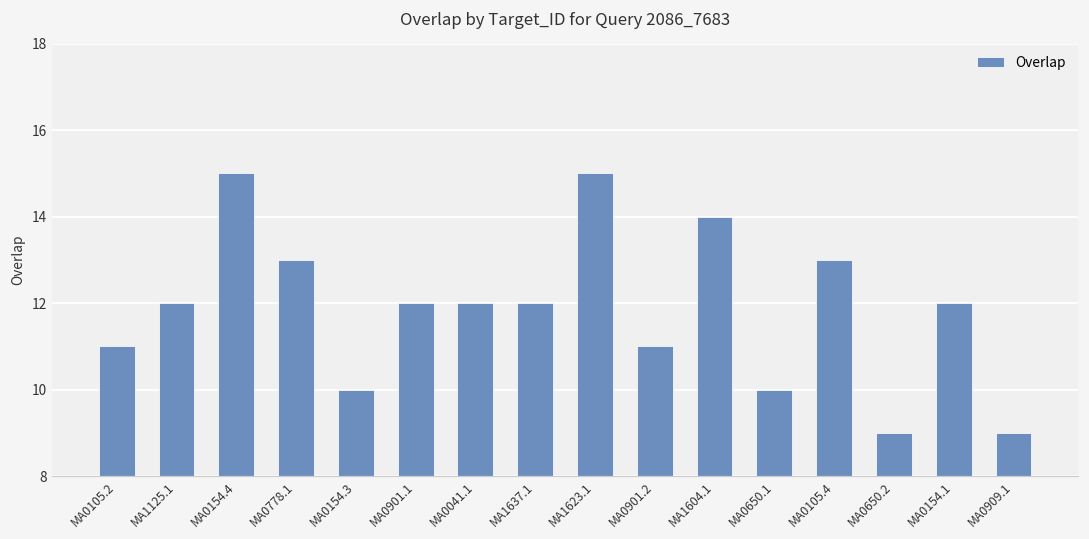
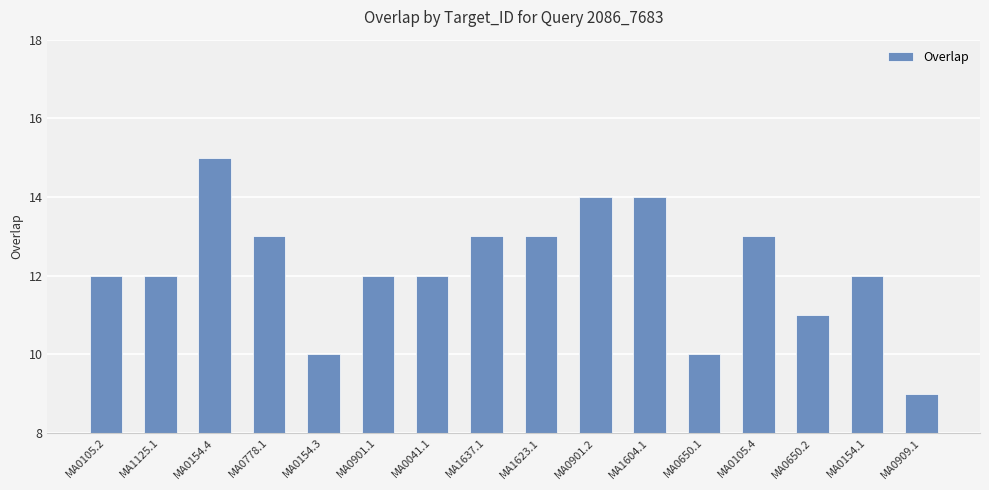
MA0105.2: 11 -> 12
MA1637.1: 12 -> 13
MA1623.1: 15 -> 13
MA0901.2: 11 -> 14
MA0650.2: 9 -> 11
